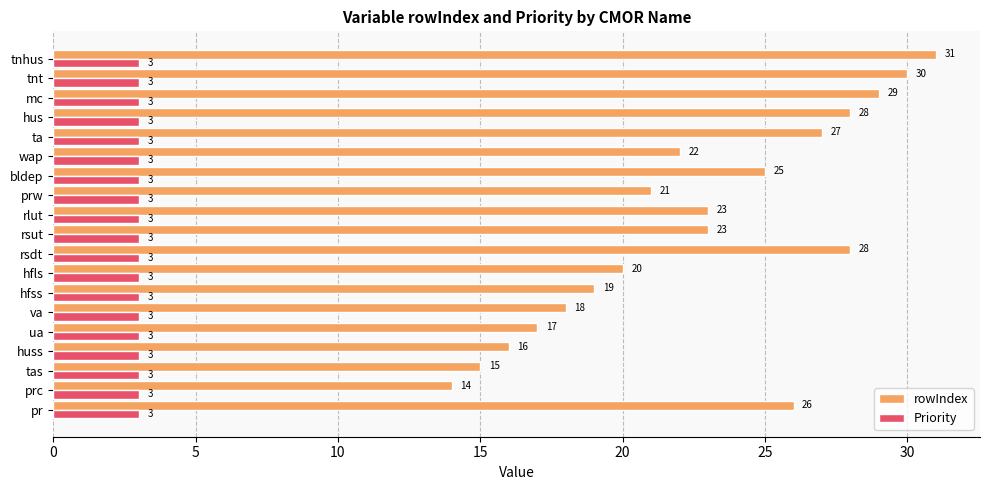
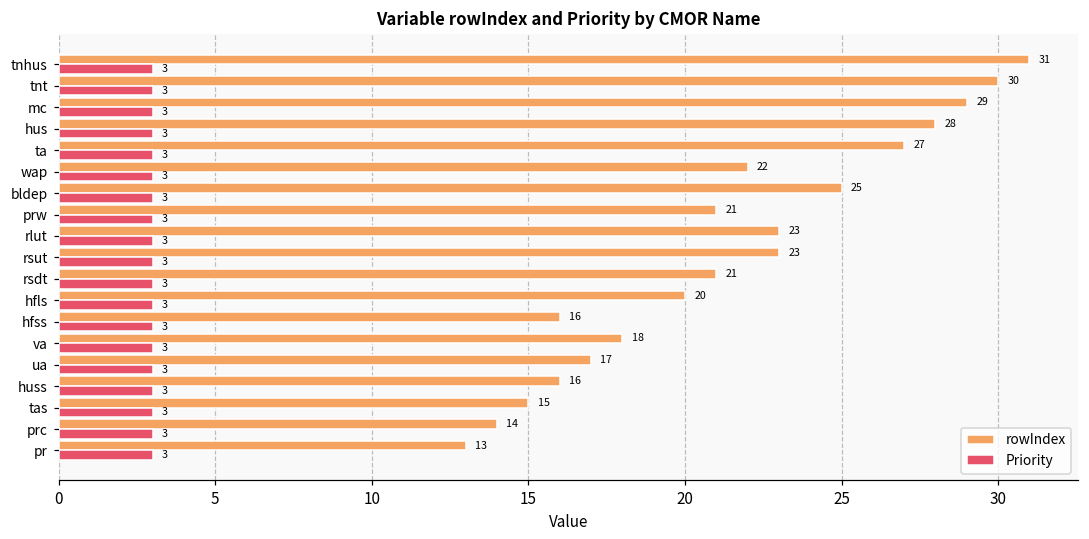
rowIndex, rsdt: 28 -> 21
rowIndex, hfss: 19 -> 16
rowIndex, pr: 26 -> 13
